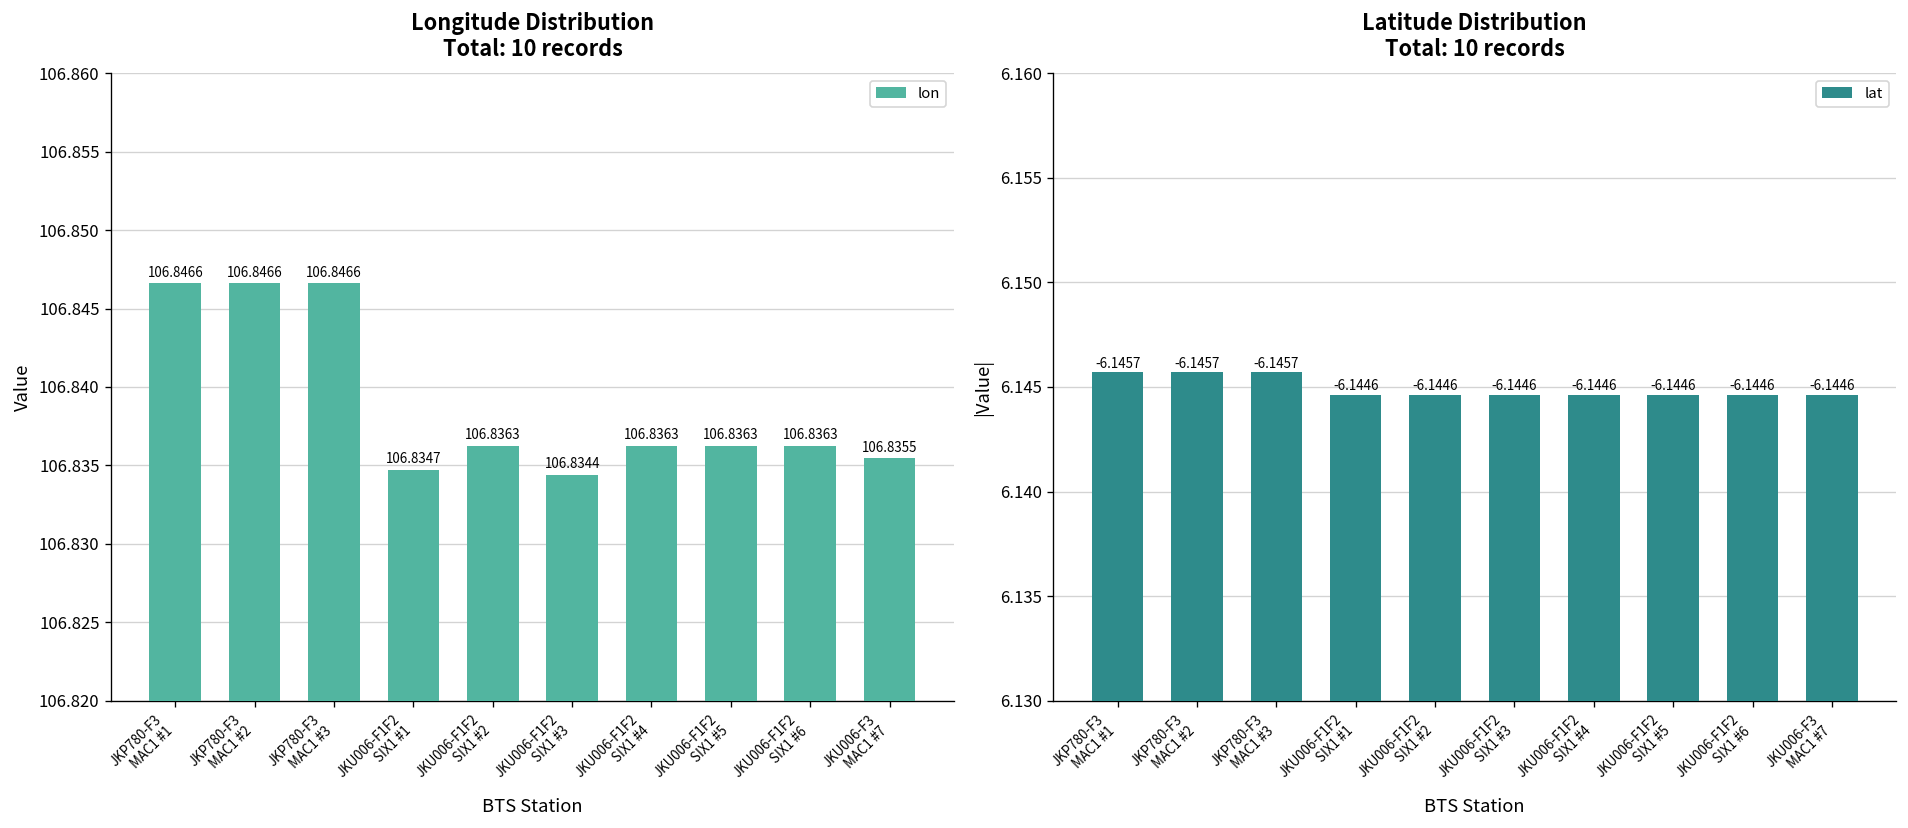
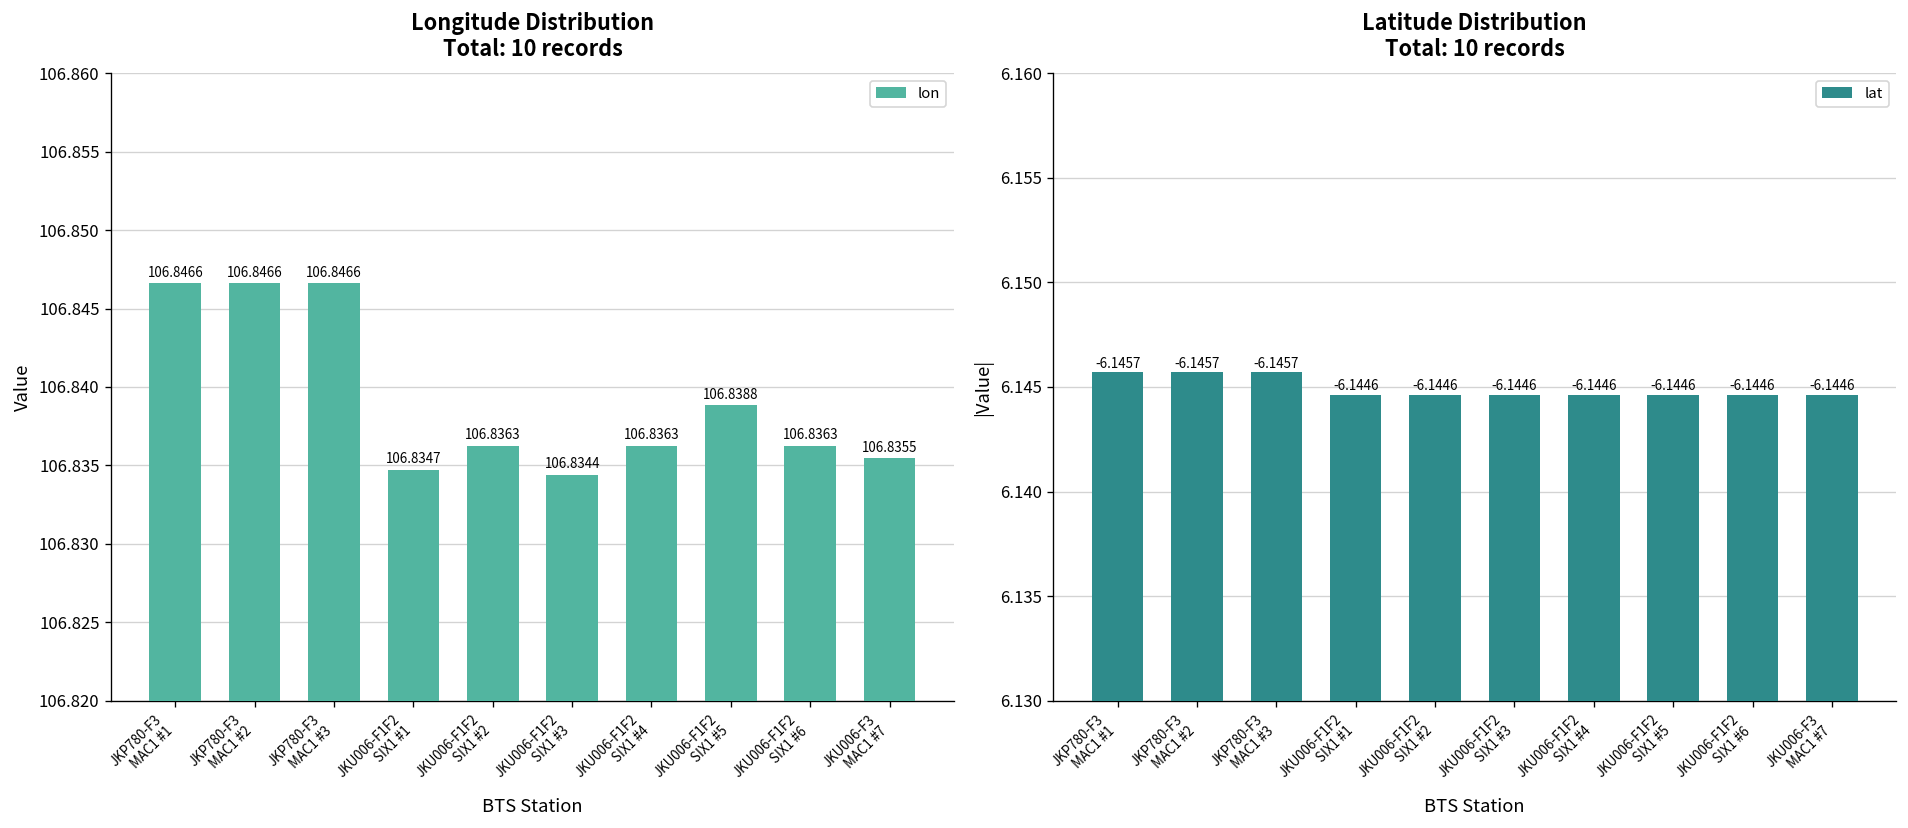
Longitude Distribution Total: 10 records, JKU006-F1F2 SIX1 #5: 106.8363 -> 106.8388
